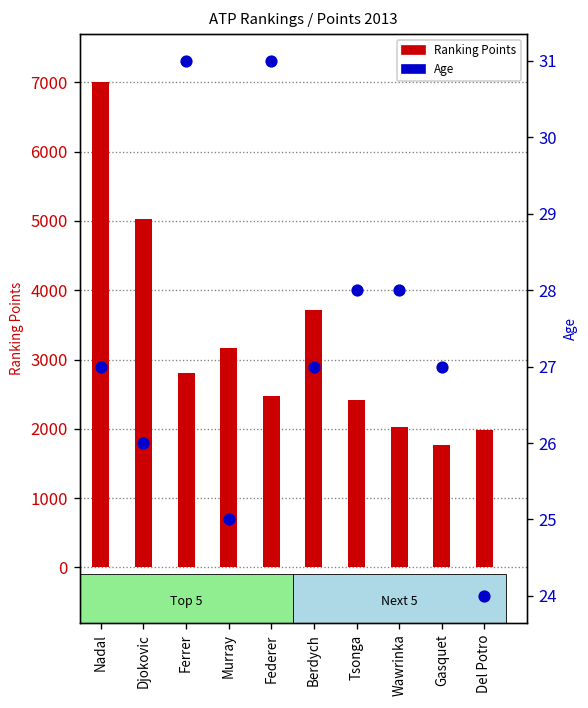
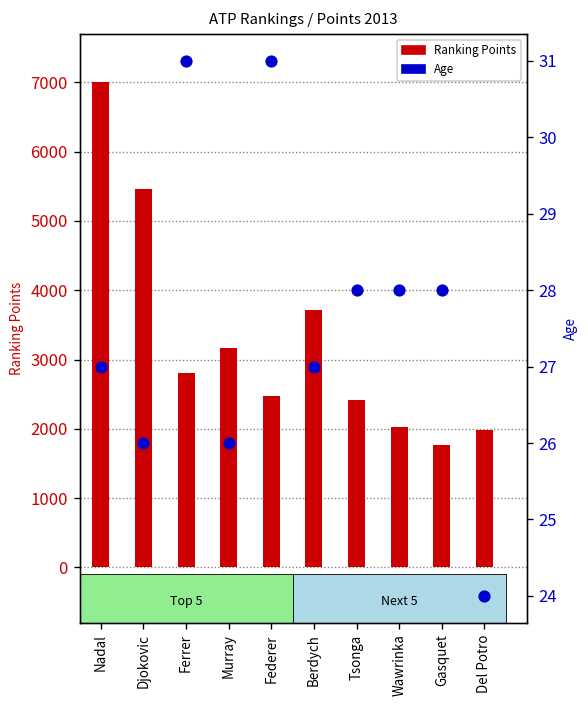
Ranking Points, Djokovic: 5000 -> 5500
Age, Murray: 25 -> 26
Age, Gasquet: 27 -> 28
